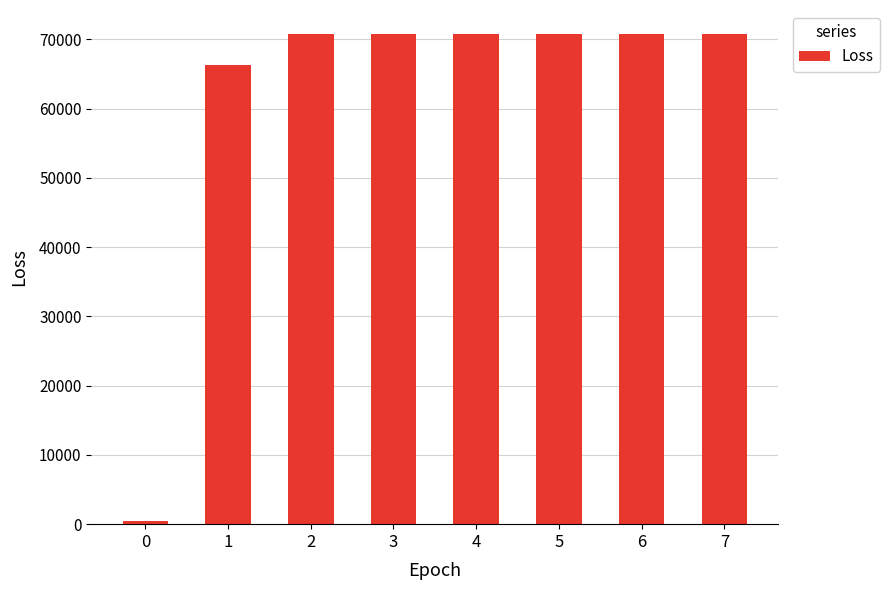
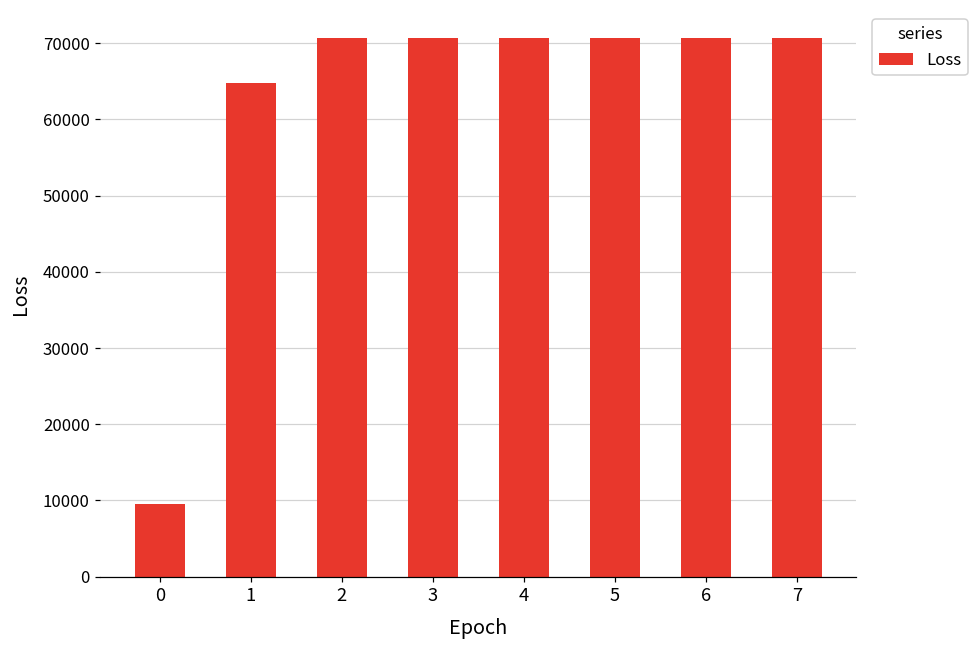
0: 0 -> 10000
1: 66000 -> 65000
